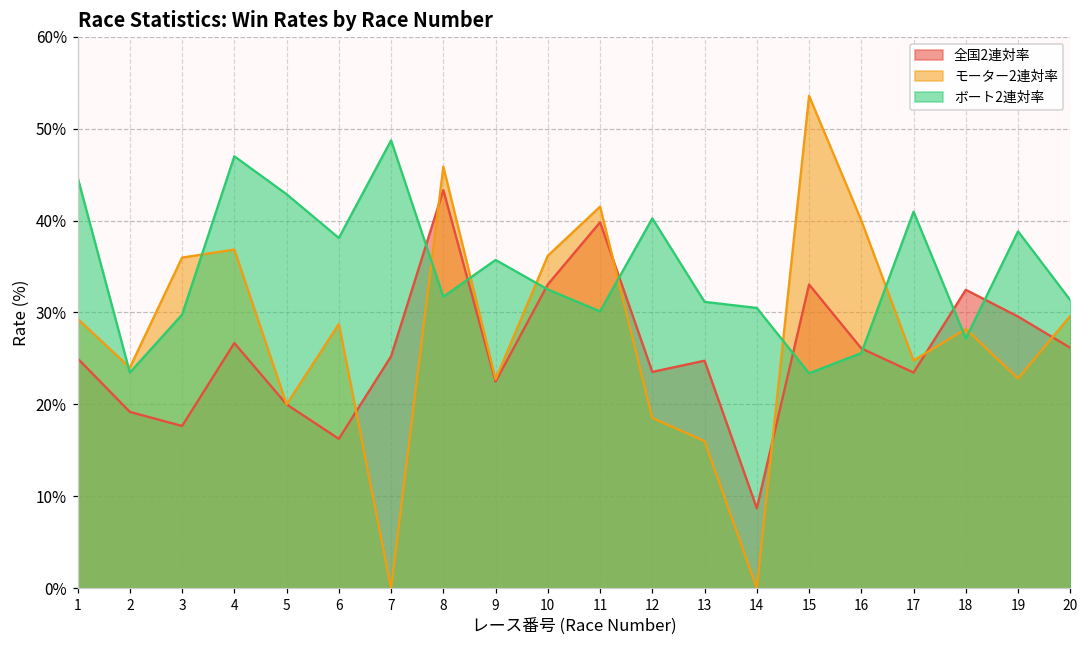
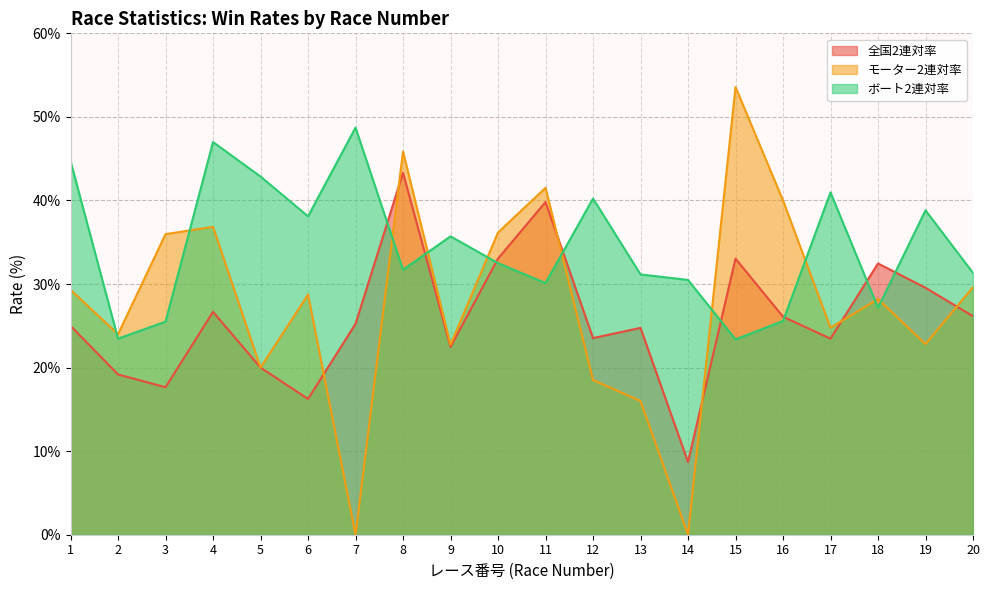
ボート2連対率, 3: 30% -> 26%
